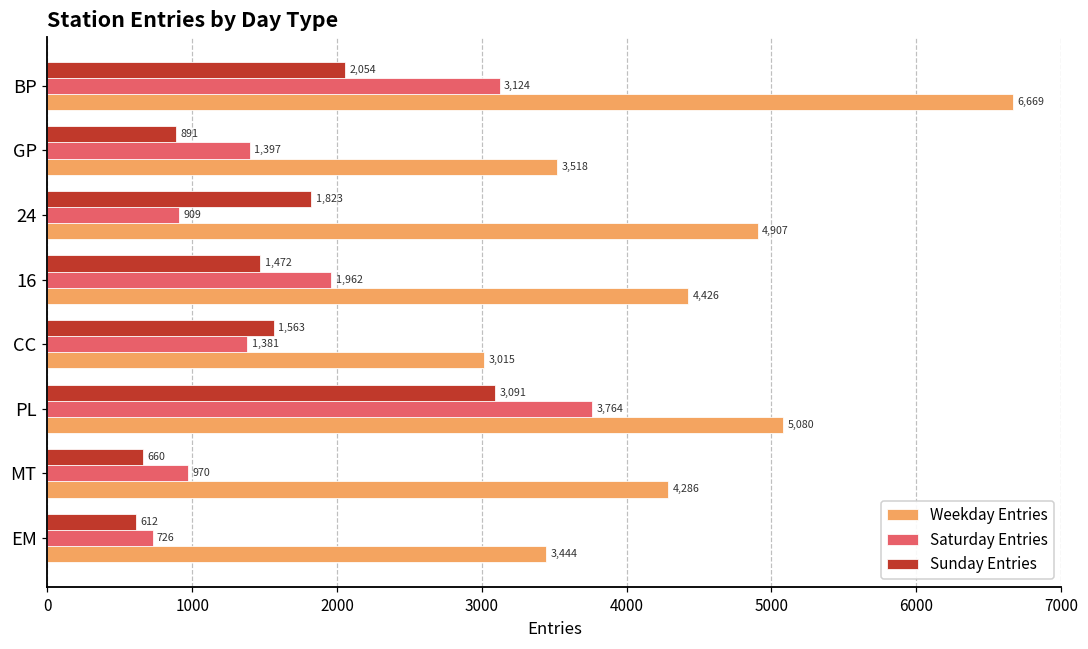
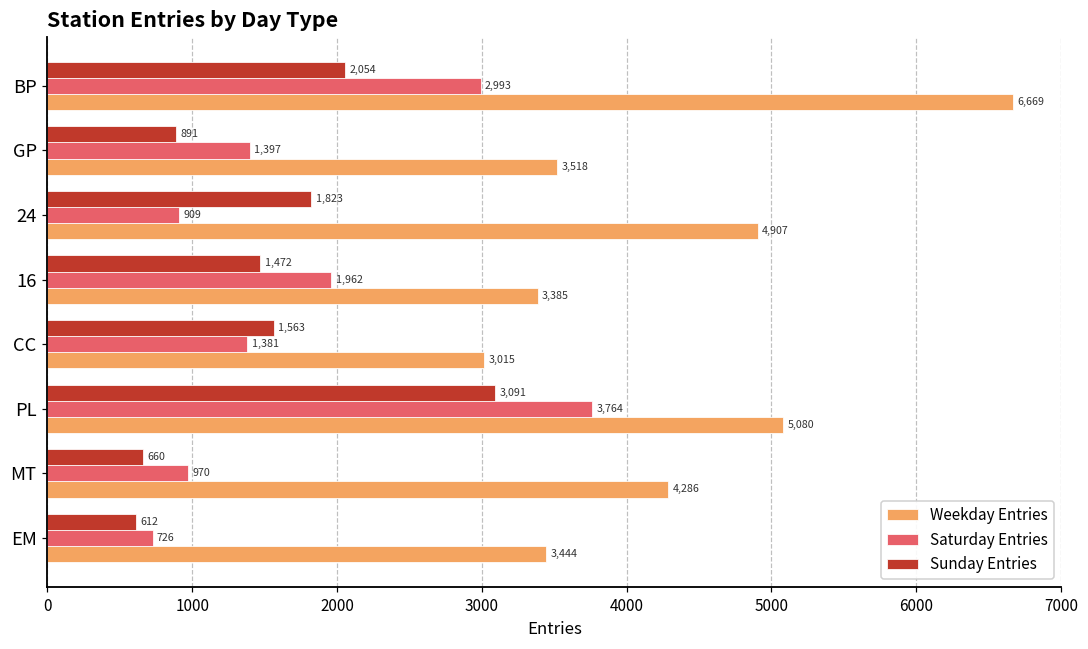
Saturday Entries, BP: 3,124 -> 2,993
Weekday Entries, 16: 4,426 -> 3,385
